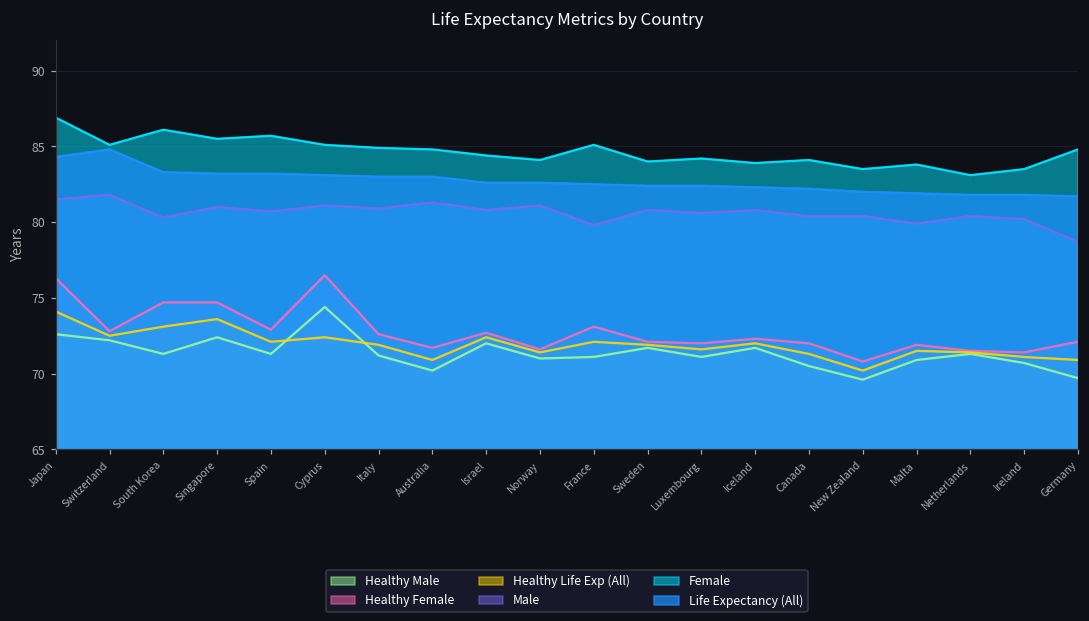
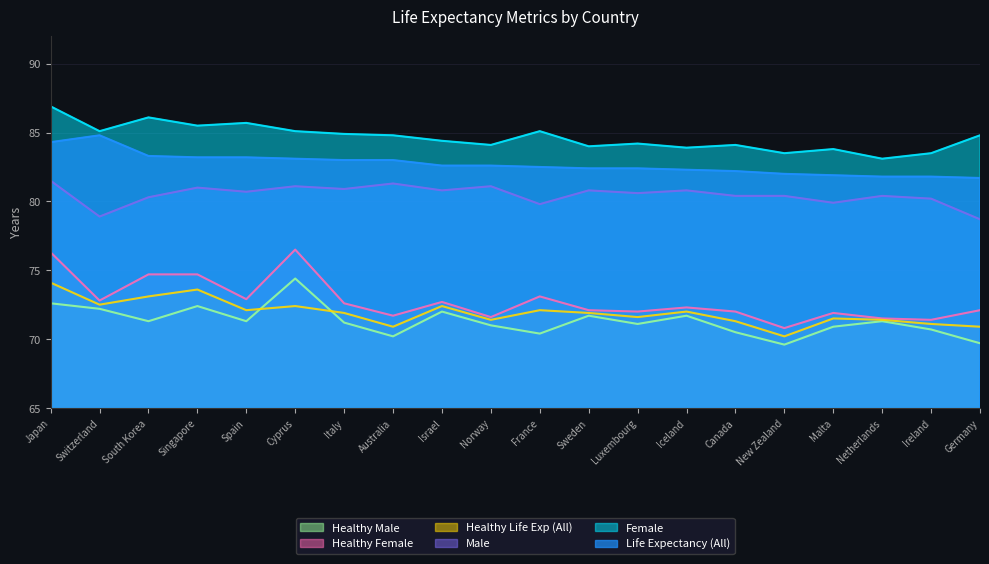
Male, Switzerland: 81.8 -> 78.9
Healthy Male, France: 71.1 -> 70.4
